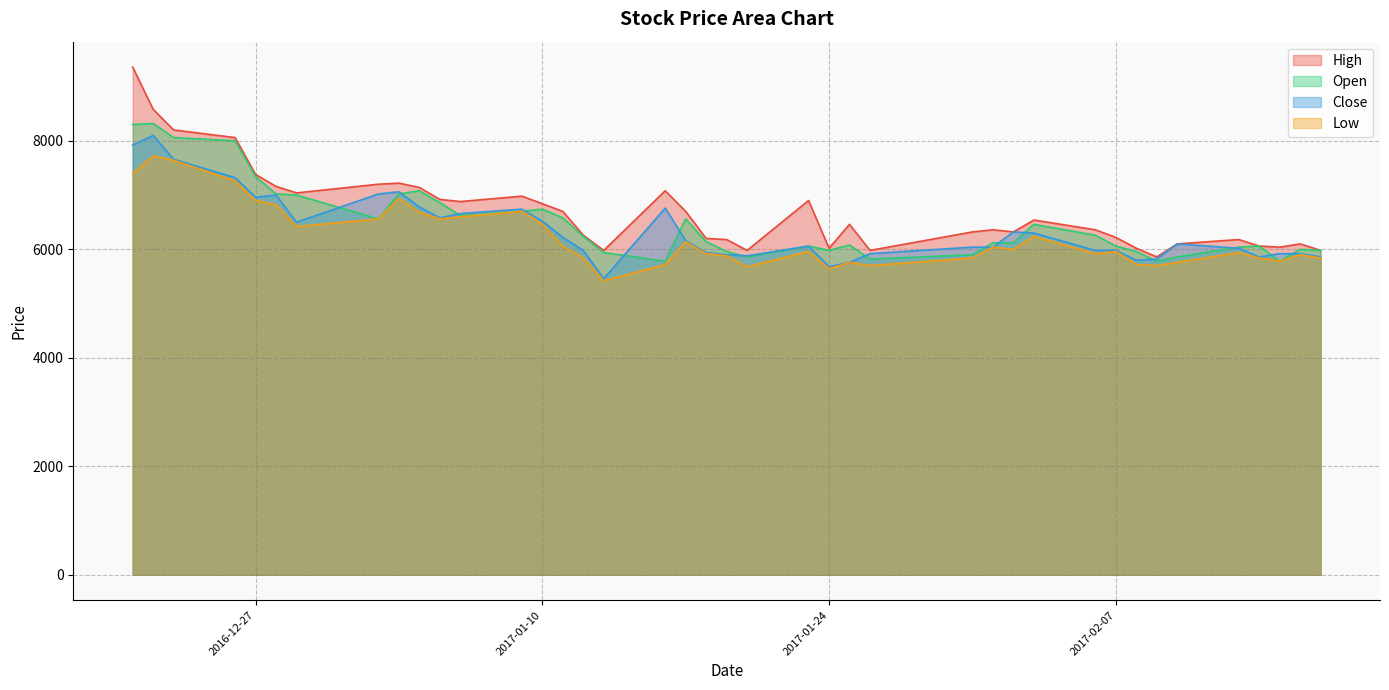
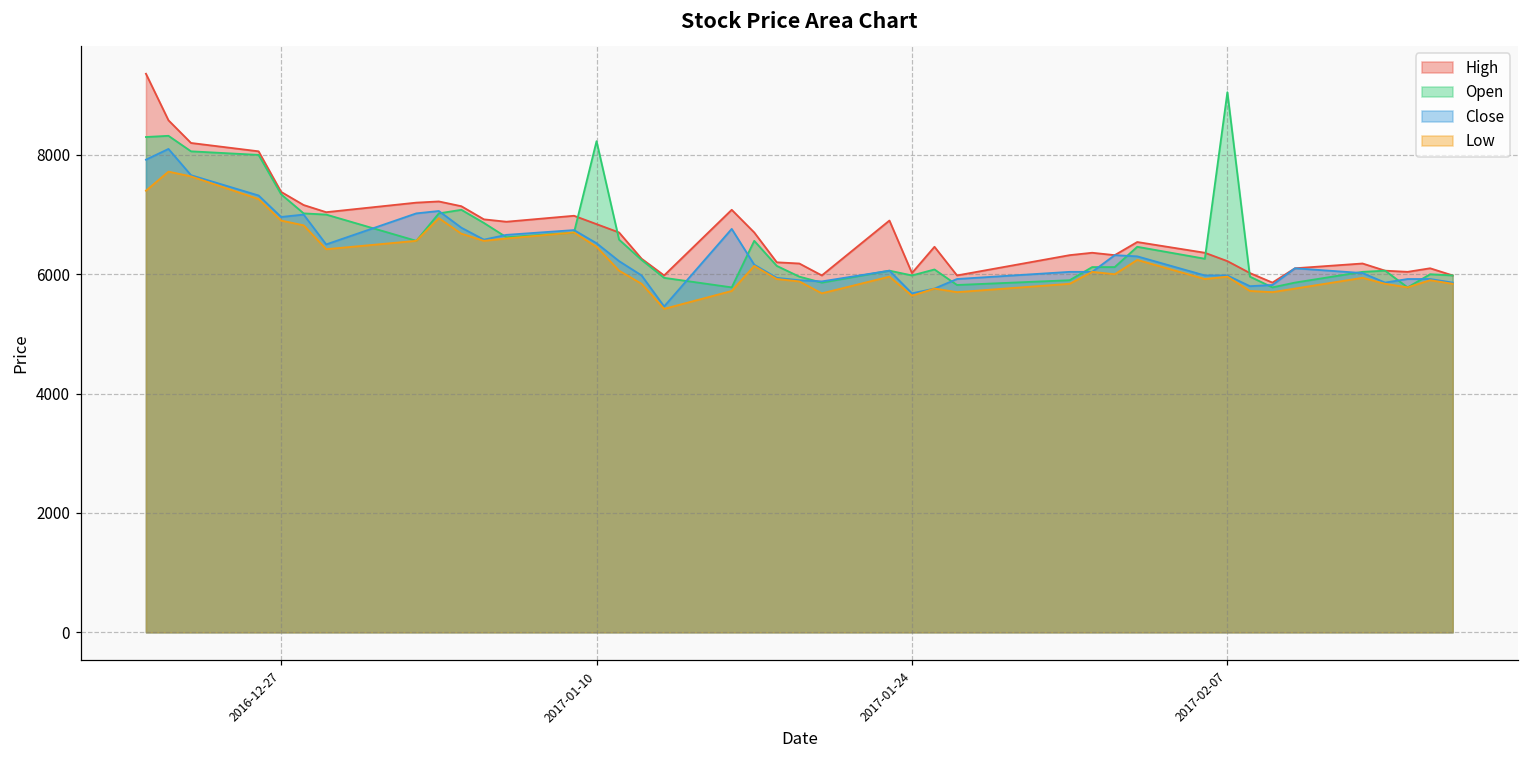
Open, 2017-01-10: 6700 -> 8200
Open, 2017-02-07: 6100 -> 9100
